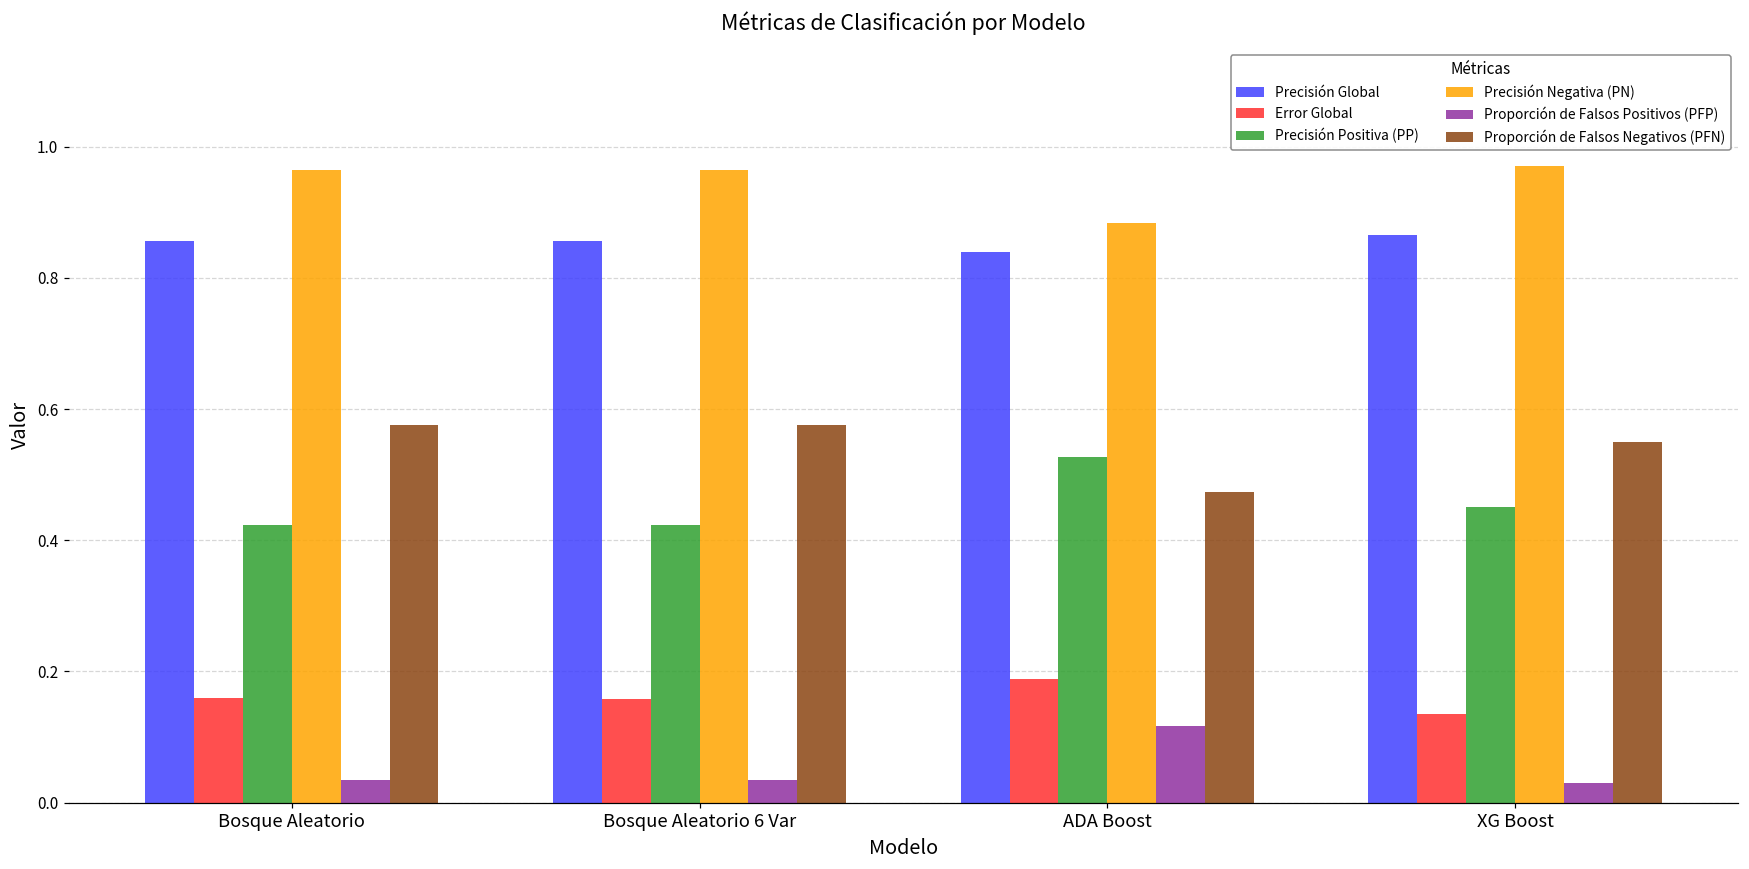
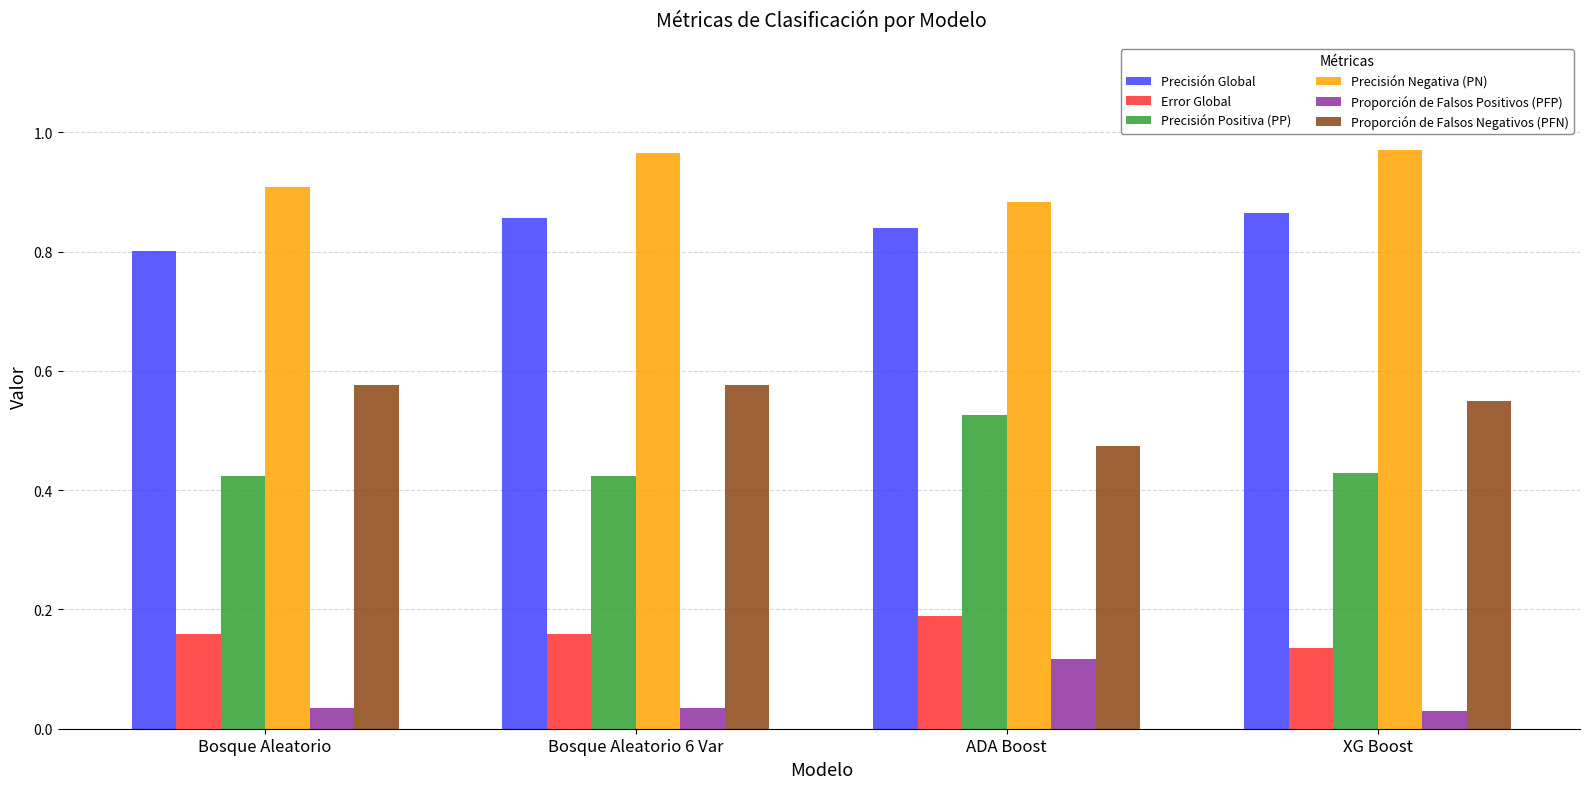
Precisión Global, Bosque Aleatorio: 0.86 -> 0.80
Precisión Negativa (PN), Bosque Aleatorio: 0.97 -> 0.91
Precisión Positiva (PP), XG Boost: 0.45 -> 0.43
